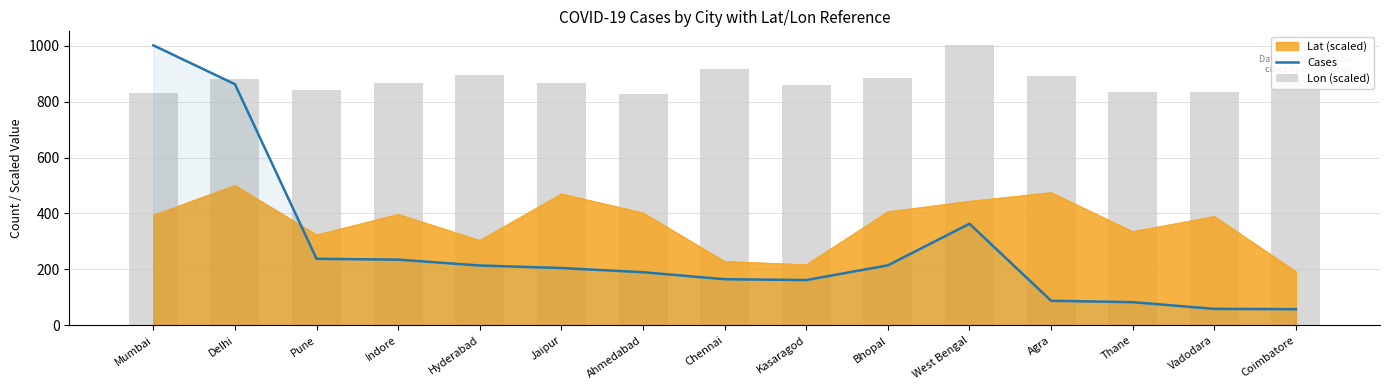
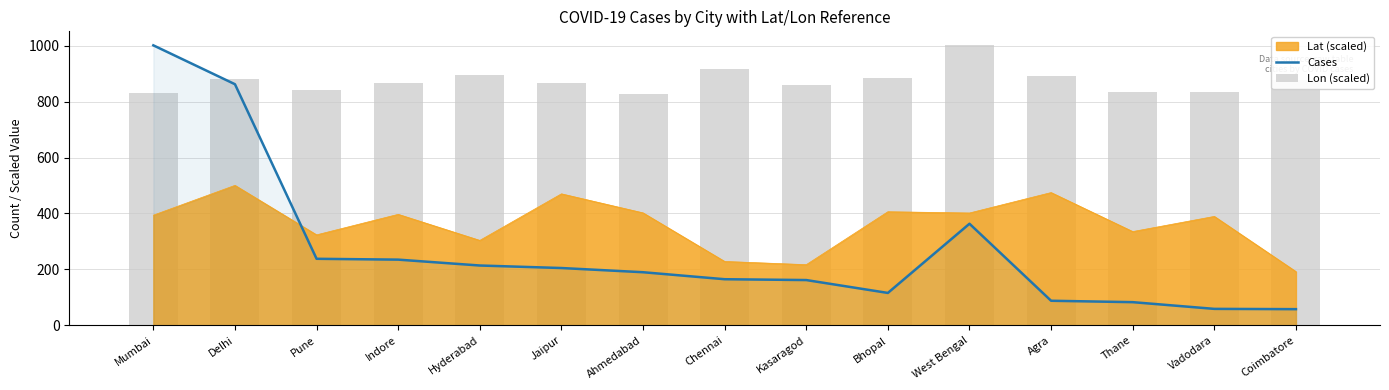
Cases, Bhopal: 210 -> 120
Lat (scaled), West Bengal: 440 -> 400
